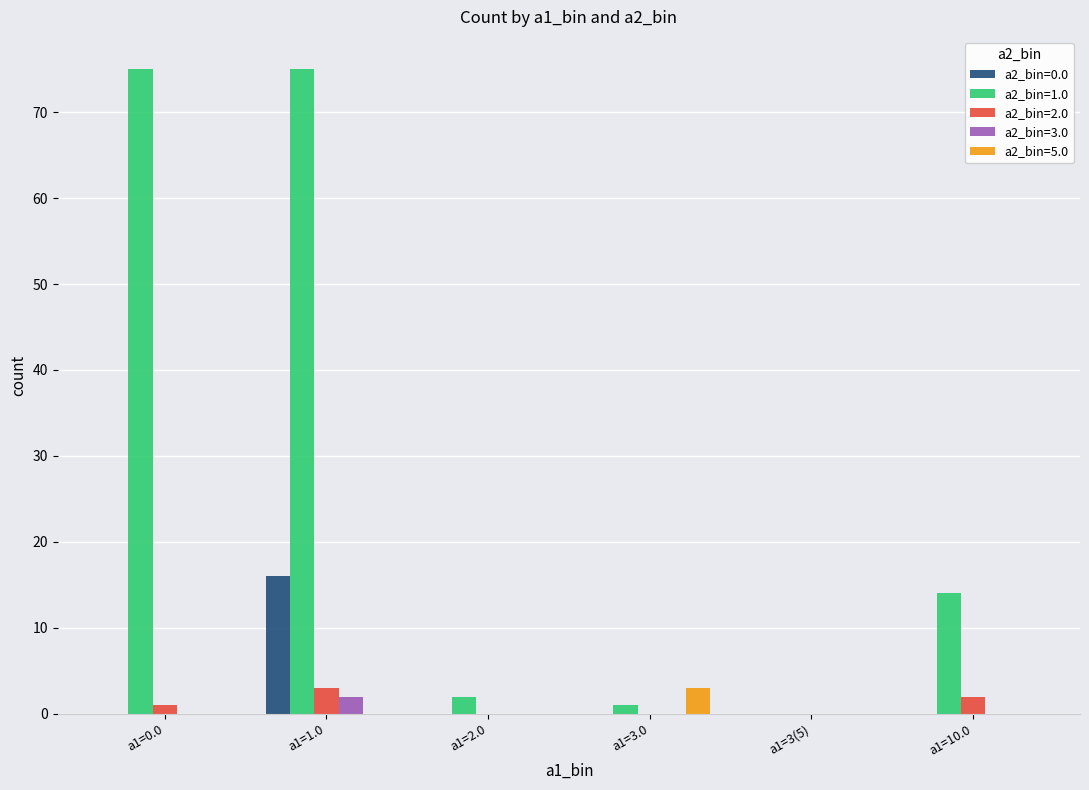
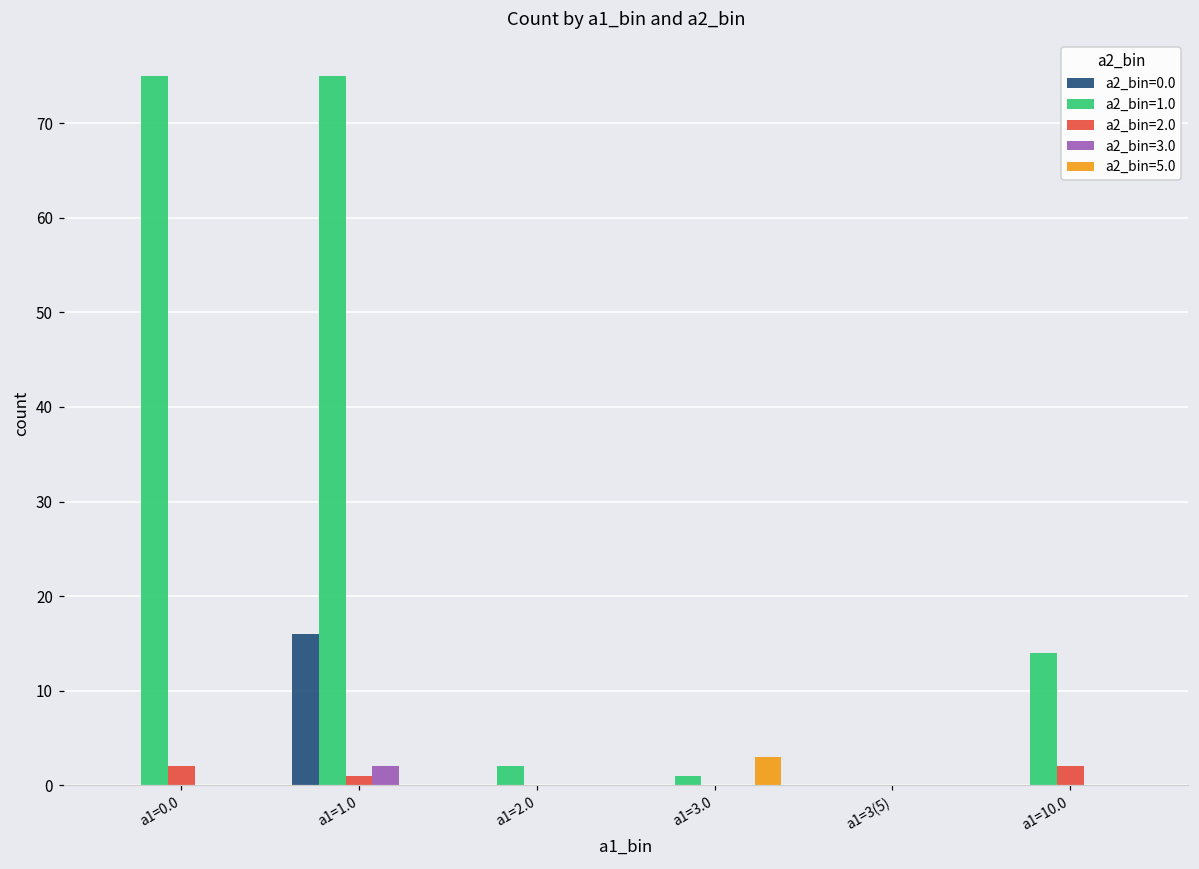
a2_bin=2.0, a1=0.0: 1 -> 2
a2_bin=2.0, a1=1.0: 3 -> 1
